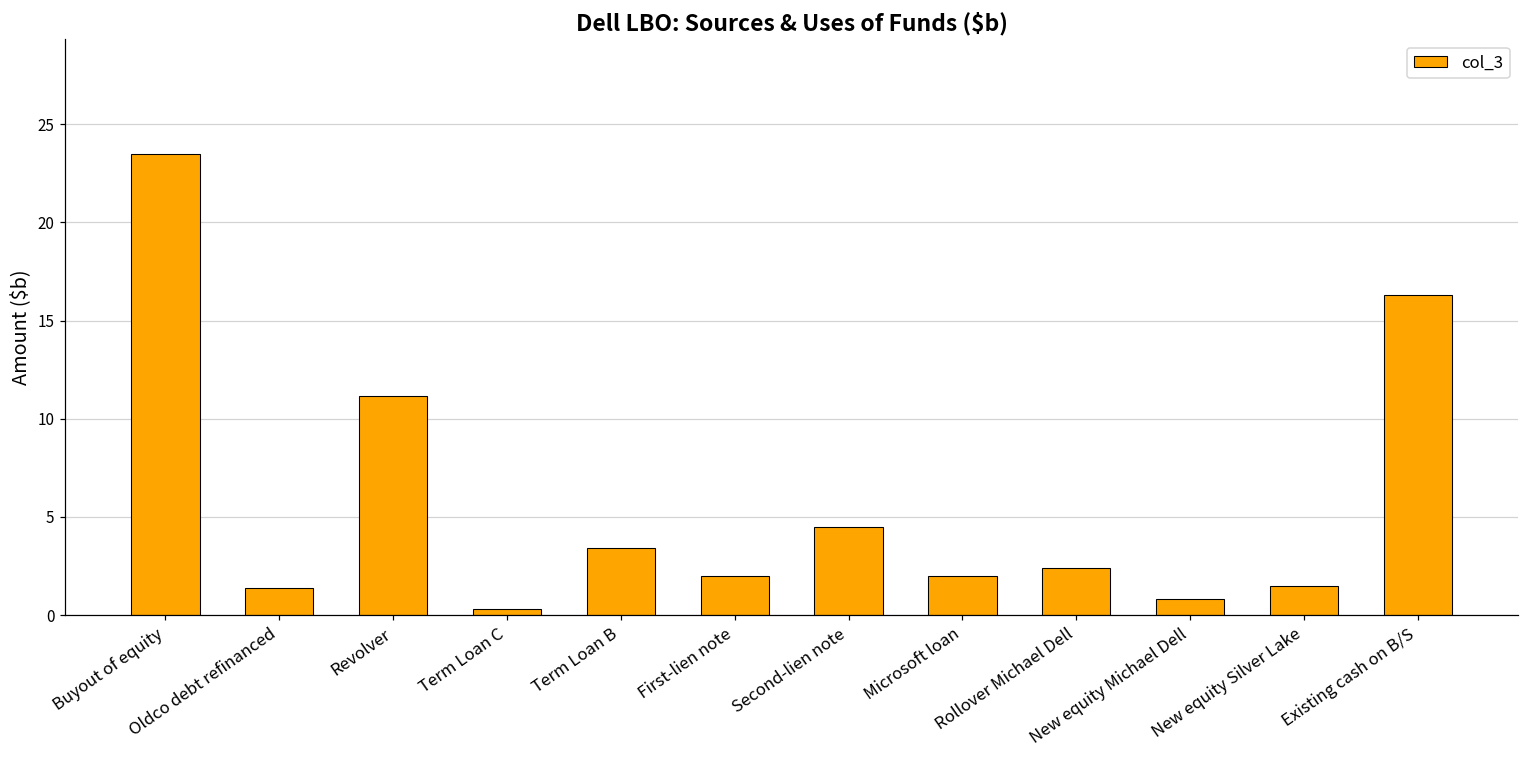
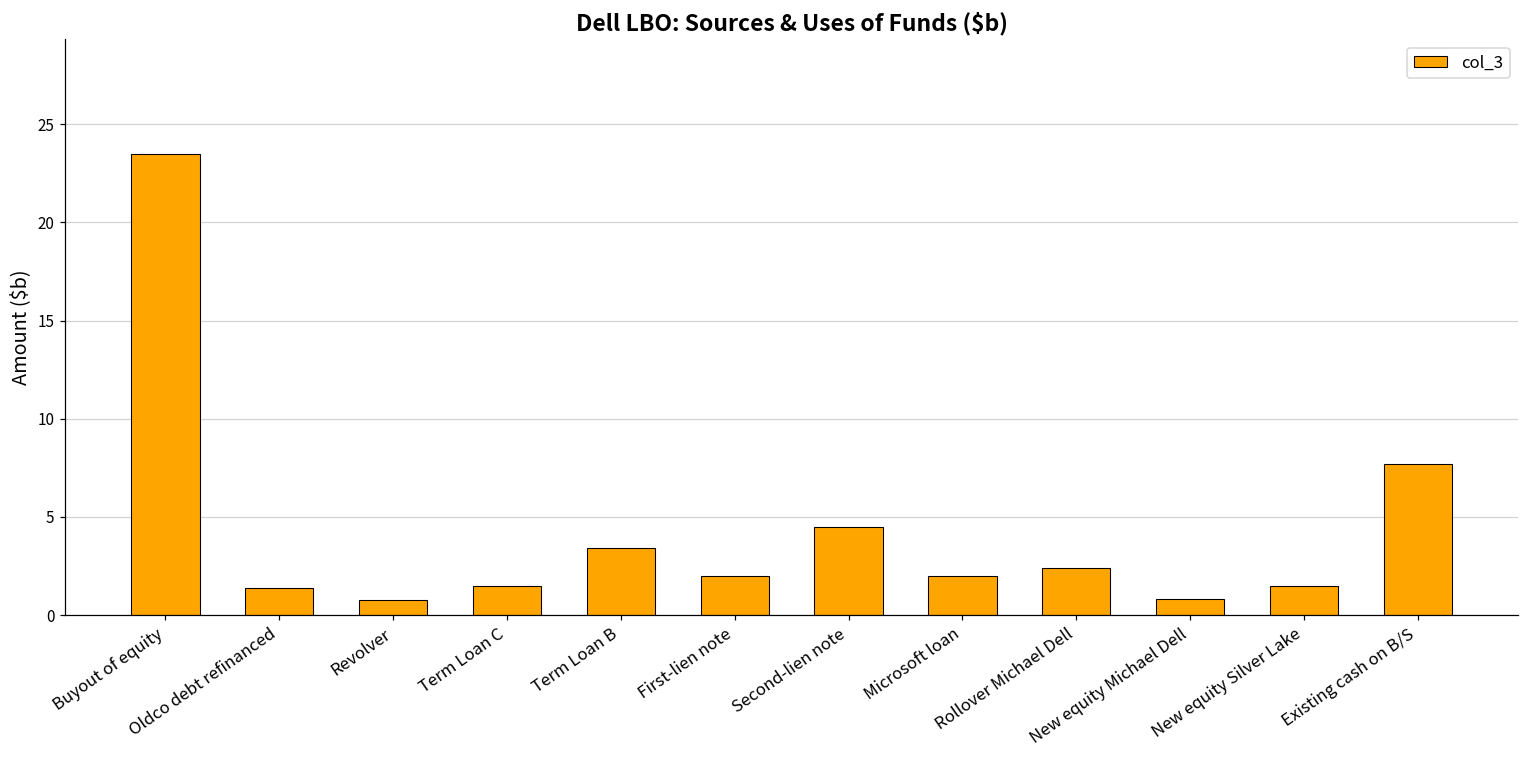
Revolver: 11.2 -> 0.8
Term Loan C: 0.3 -> 1.5
Existing cash on B/S: 16.3 -> 7.7
